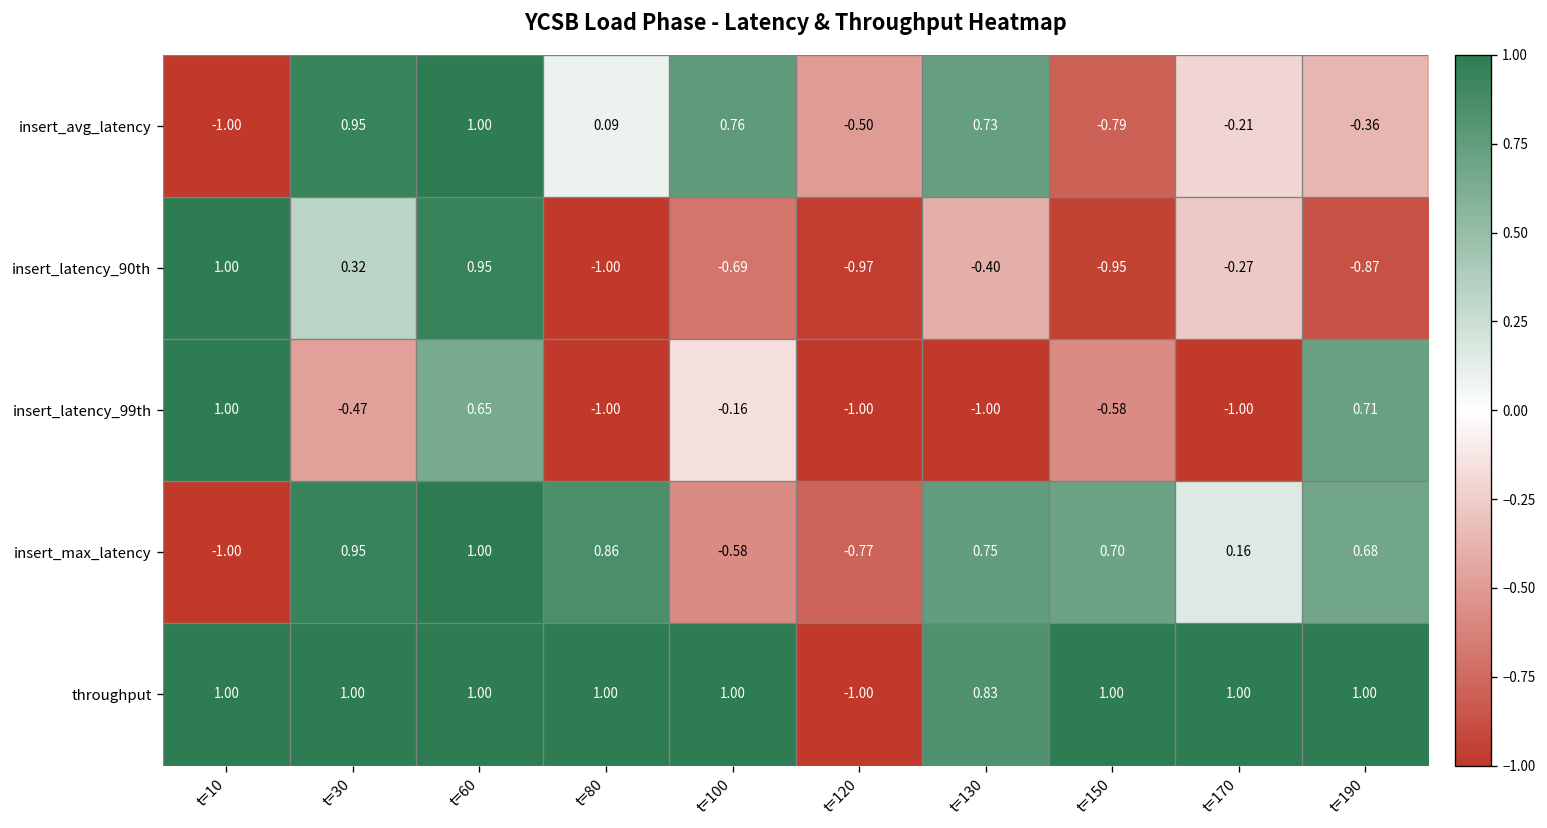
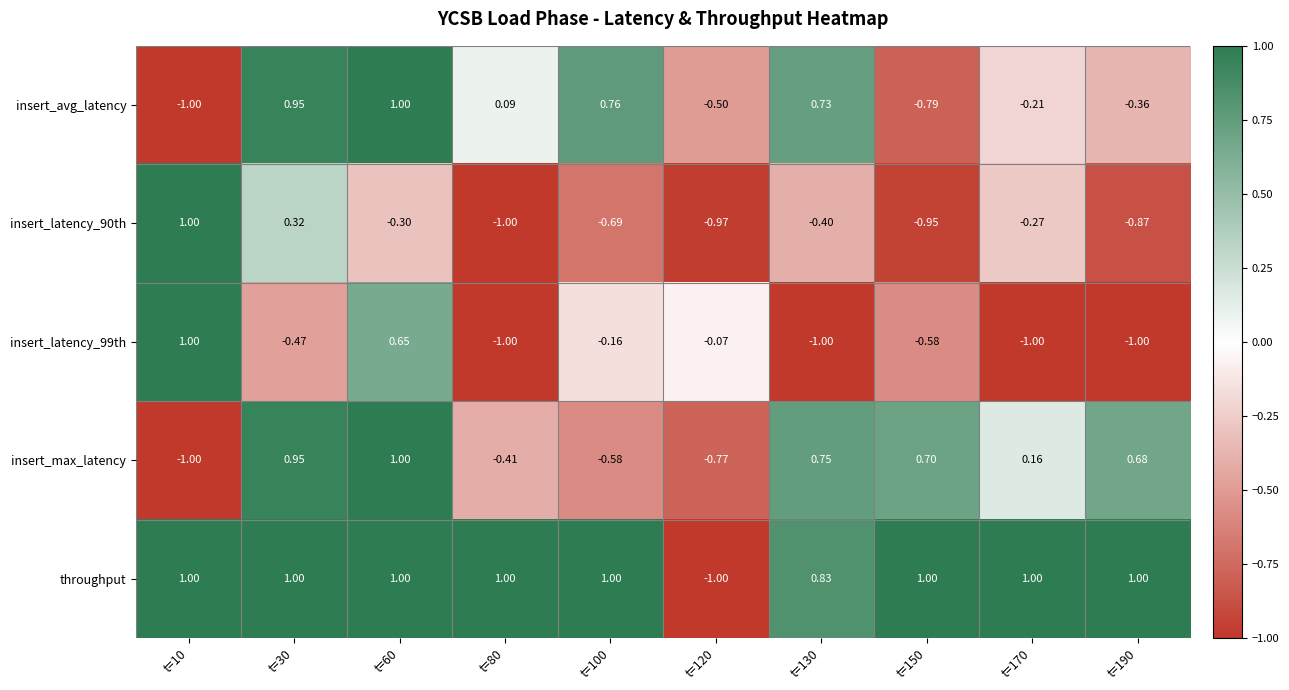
insert_latency_90th, t=60: 0.95 -> -0.30
insert_latency_99th, t=120: -1.00 -> -0.07
insert_latency_99th, t=190: 0.71 -> -1.00
insert_max_latency, t=80: 0.86 -> -0.41
